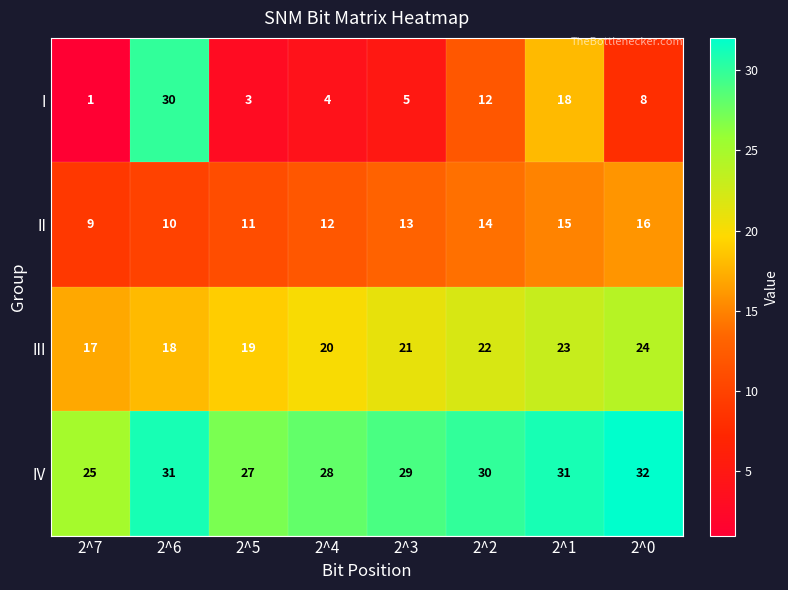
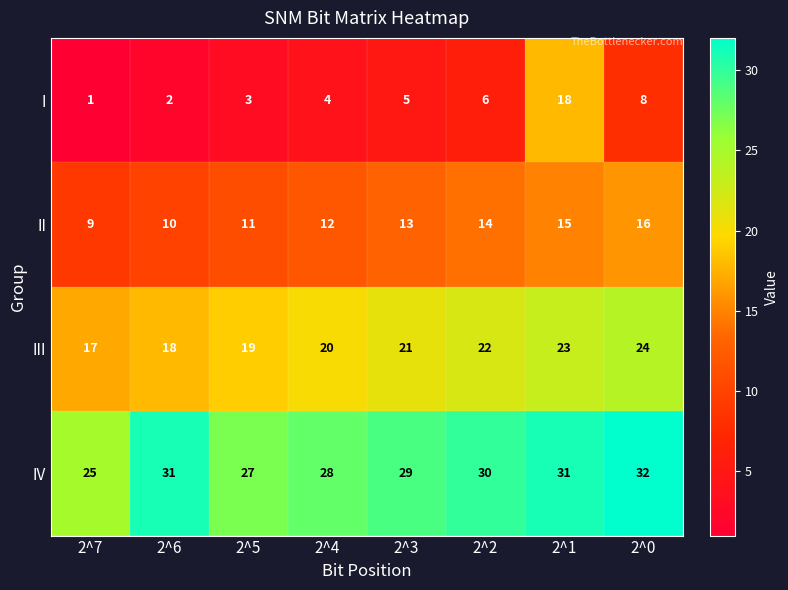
I, 2^6: 30 -> 2
I, 2^2: 12 -> 6
